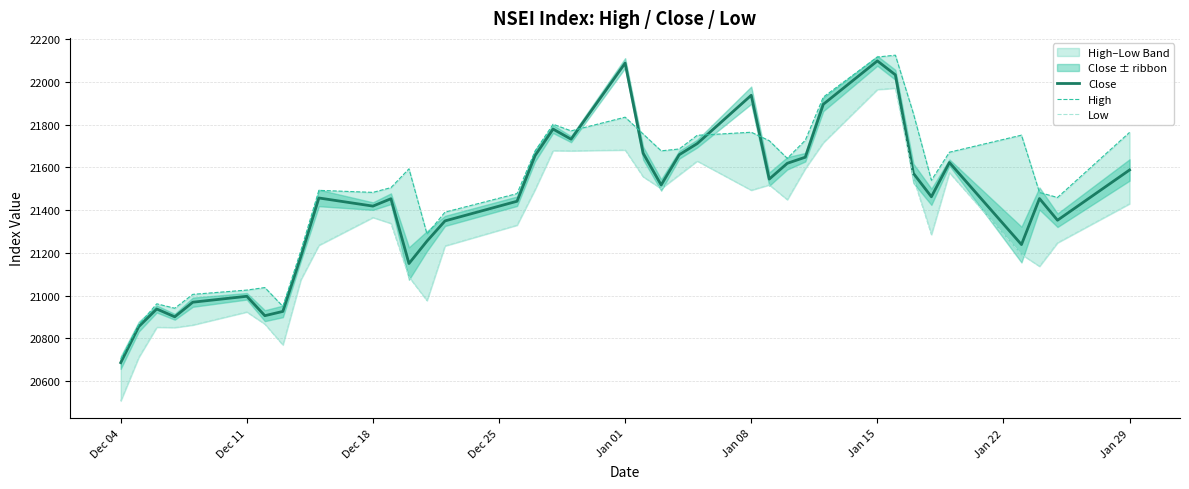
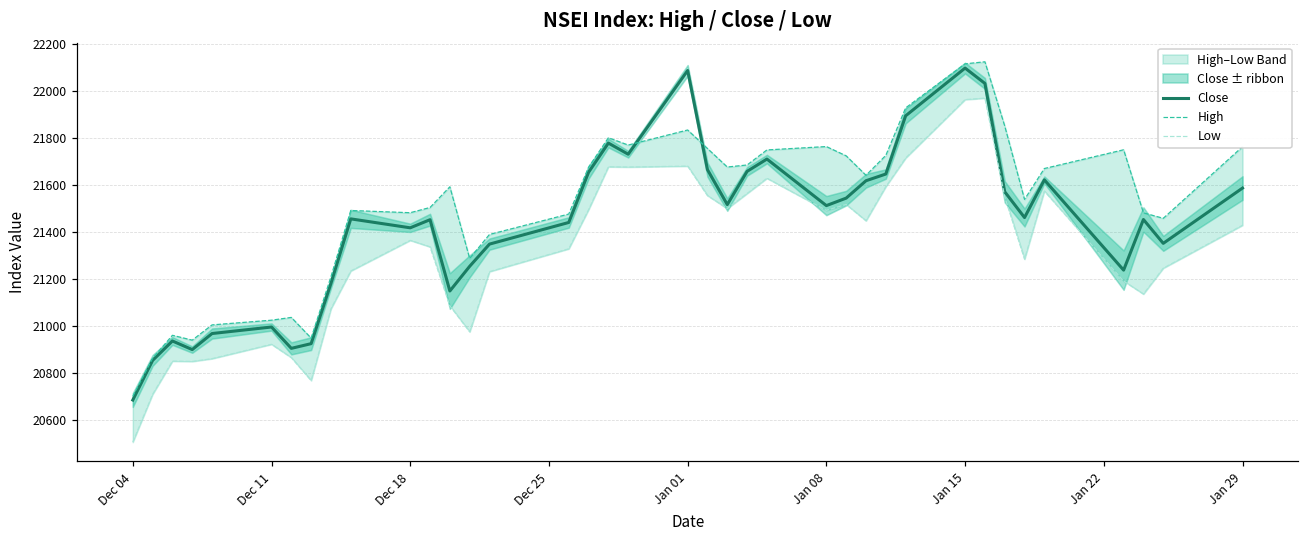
Close, Jan 08: 21940 -> 21510
